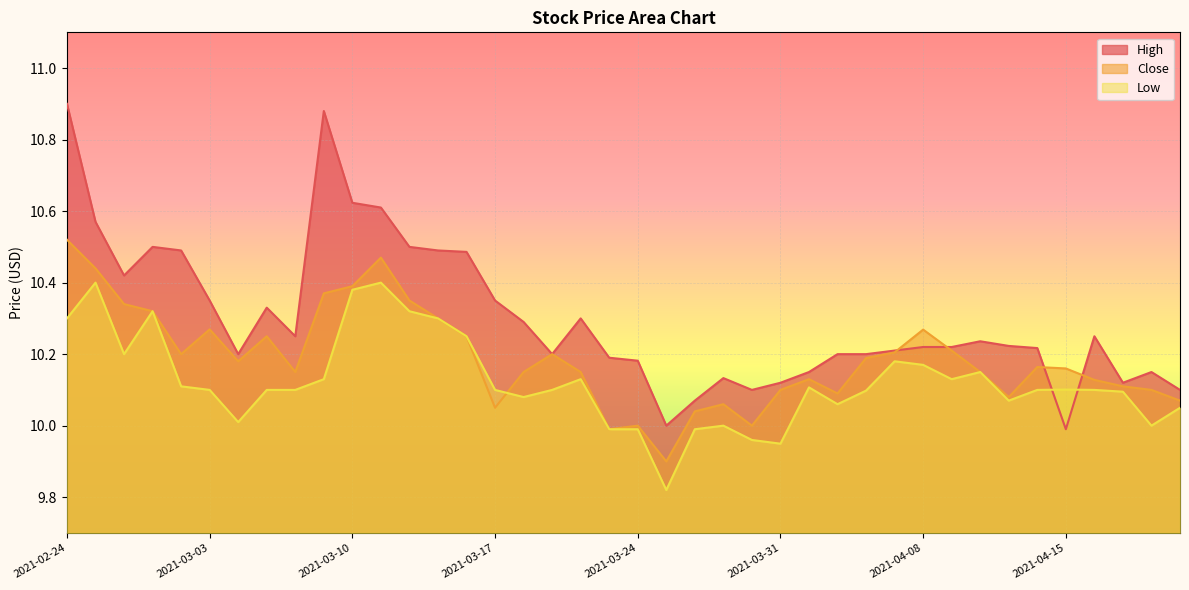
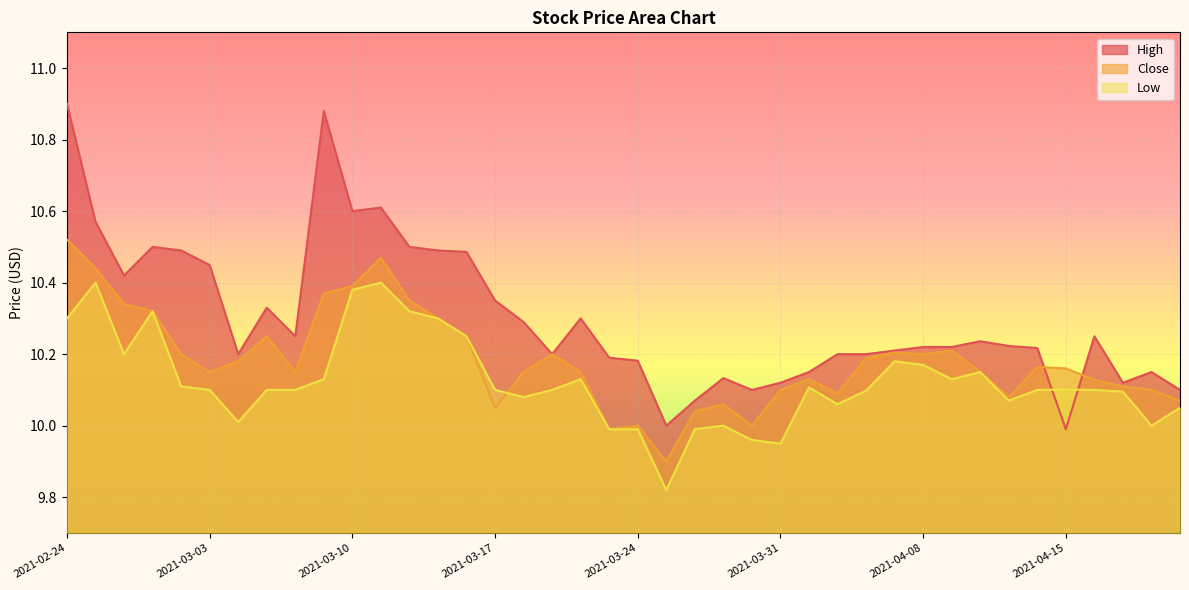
High, 2021-03-03: 10.35 -> 10.45
Close, 2021-03-03: 10.27 -> 10.15
High, 2021-03-10: 10.62 -> 10.60
Close, 2021-04-08: 10.27 -> 10.20
